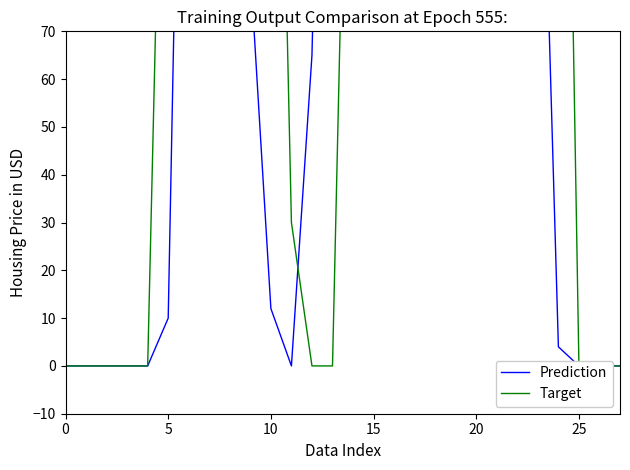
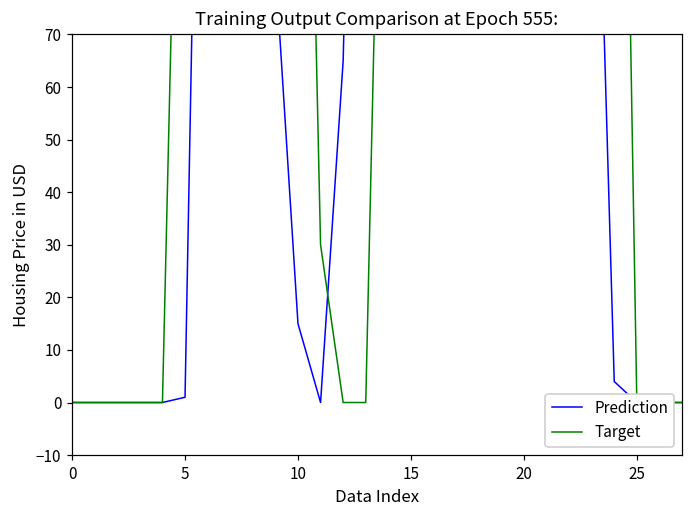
Prediction, 5: 10 -> 1
Prediction, 10: 12 -> 15
